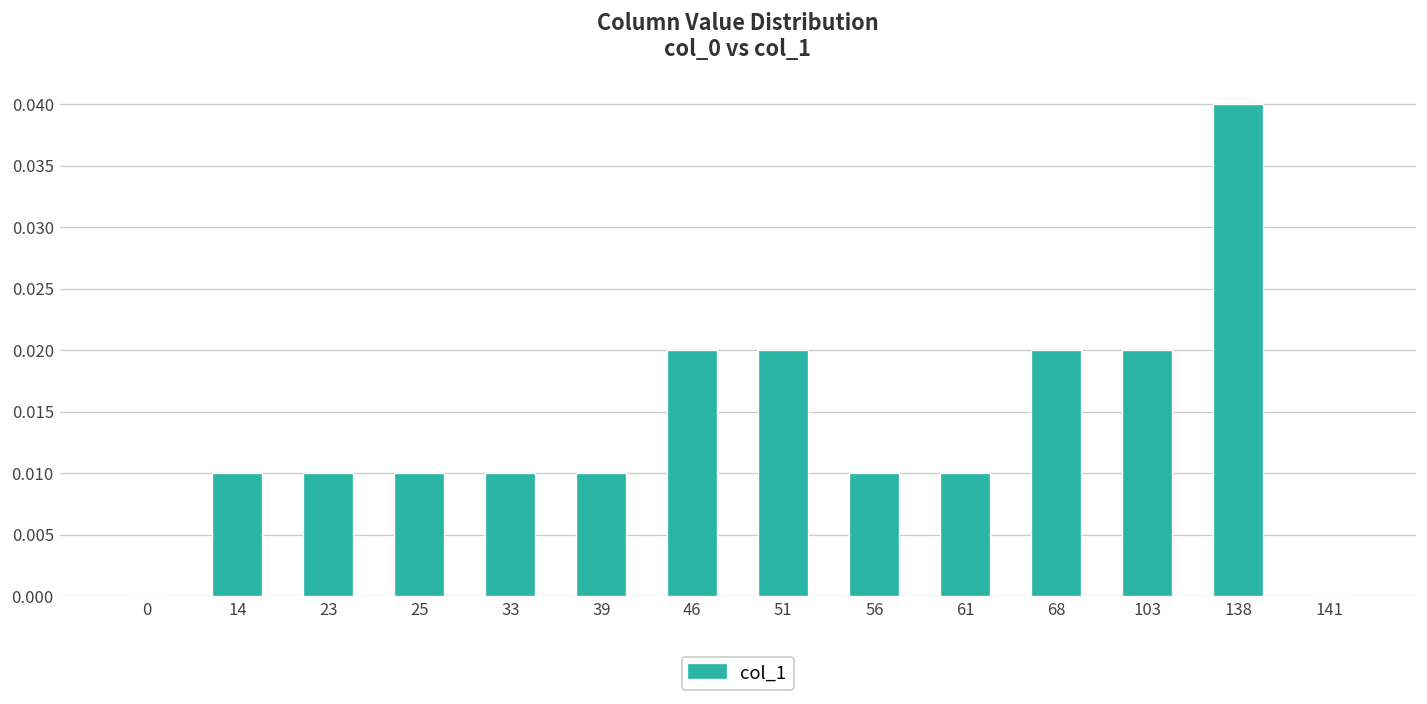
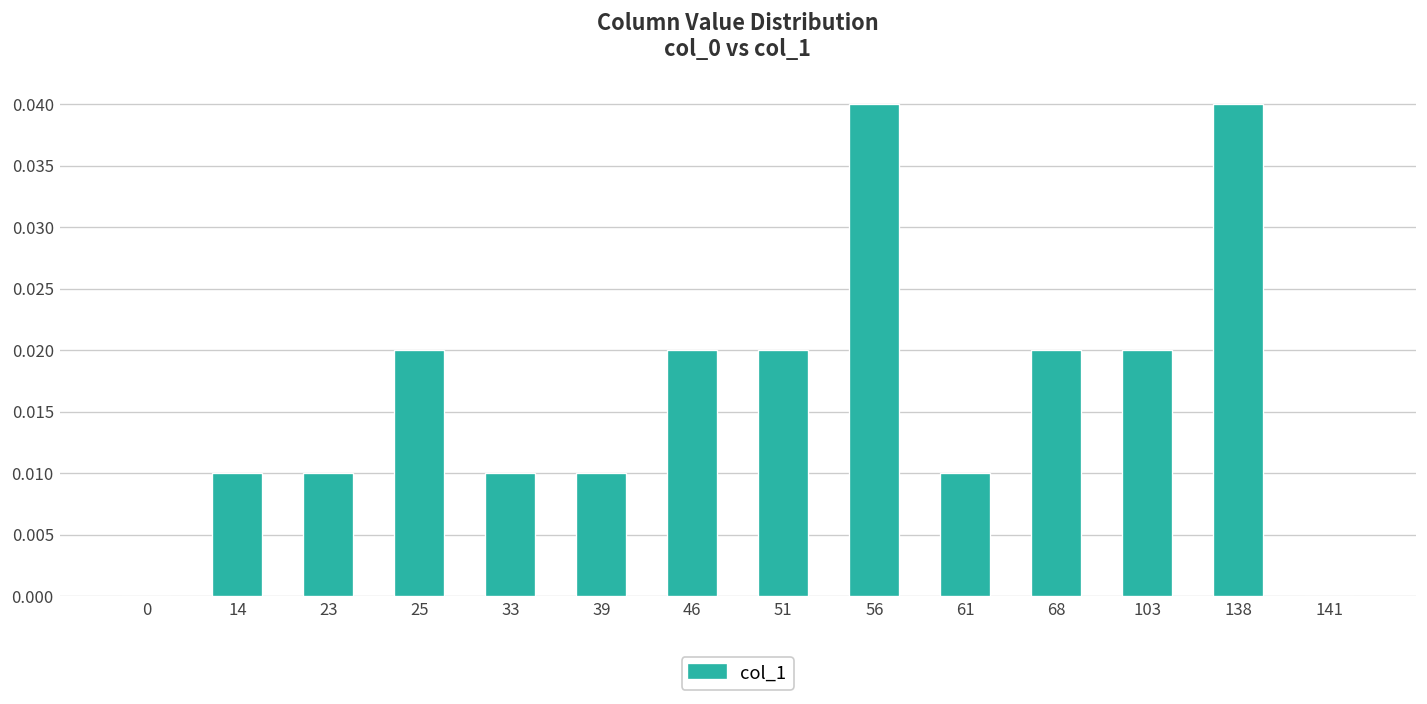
25: 0.01 -> 0.02
56: 0.01 -> 0.04
